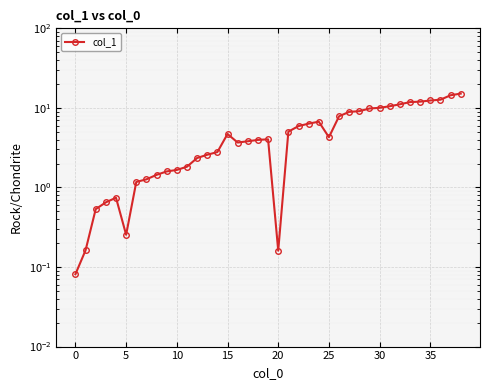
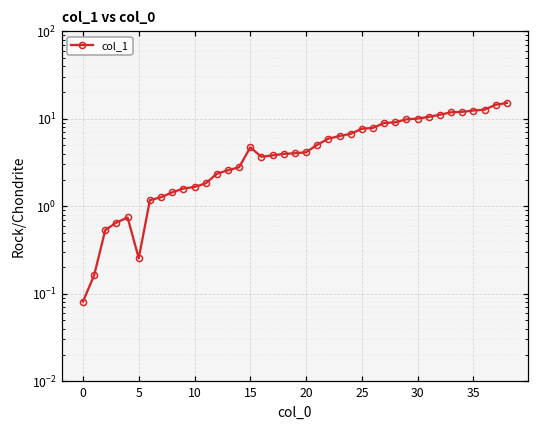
20: 0.16 -> 4
25: 4 -> 8
